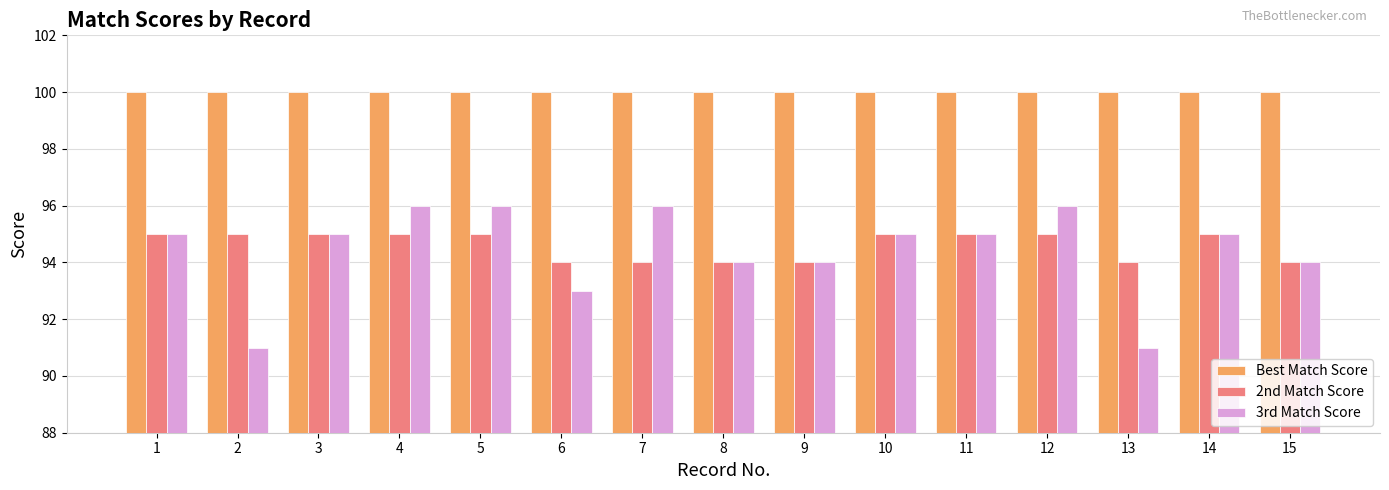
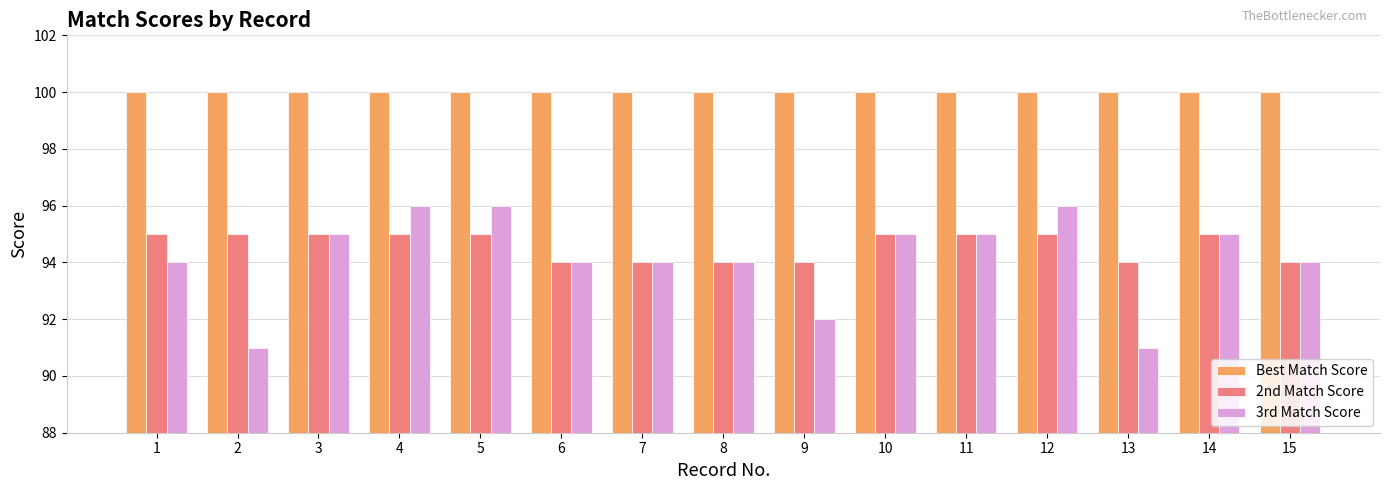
3rd Match Score, 1: 95 -> 94
3rd Match Score, 6: 93 -> 94
3rd Match Score, 7: 96 -> 94
3rd Match Score, 9: 94 -> 92
